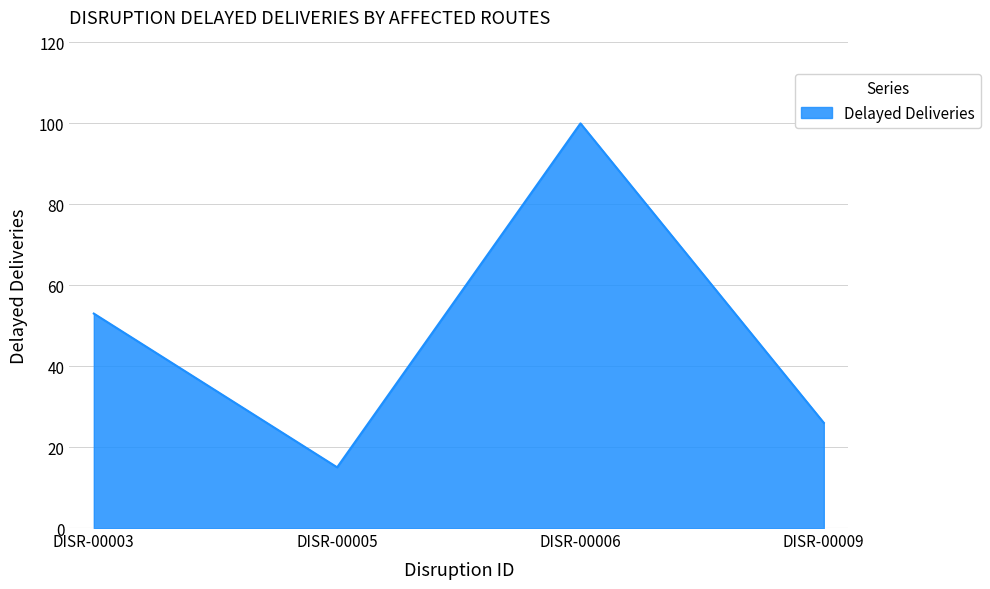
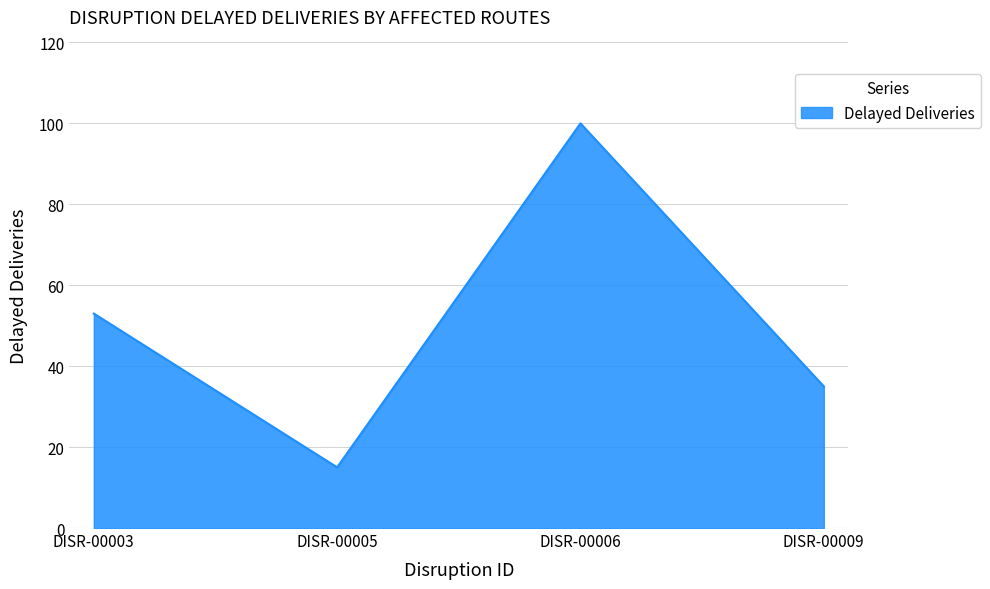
DISR-00009: 26 -> 35
